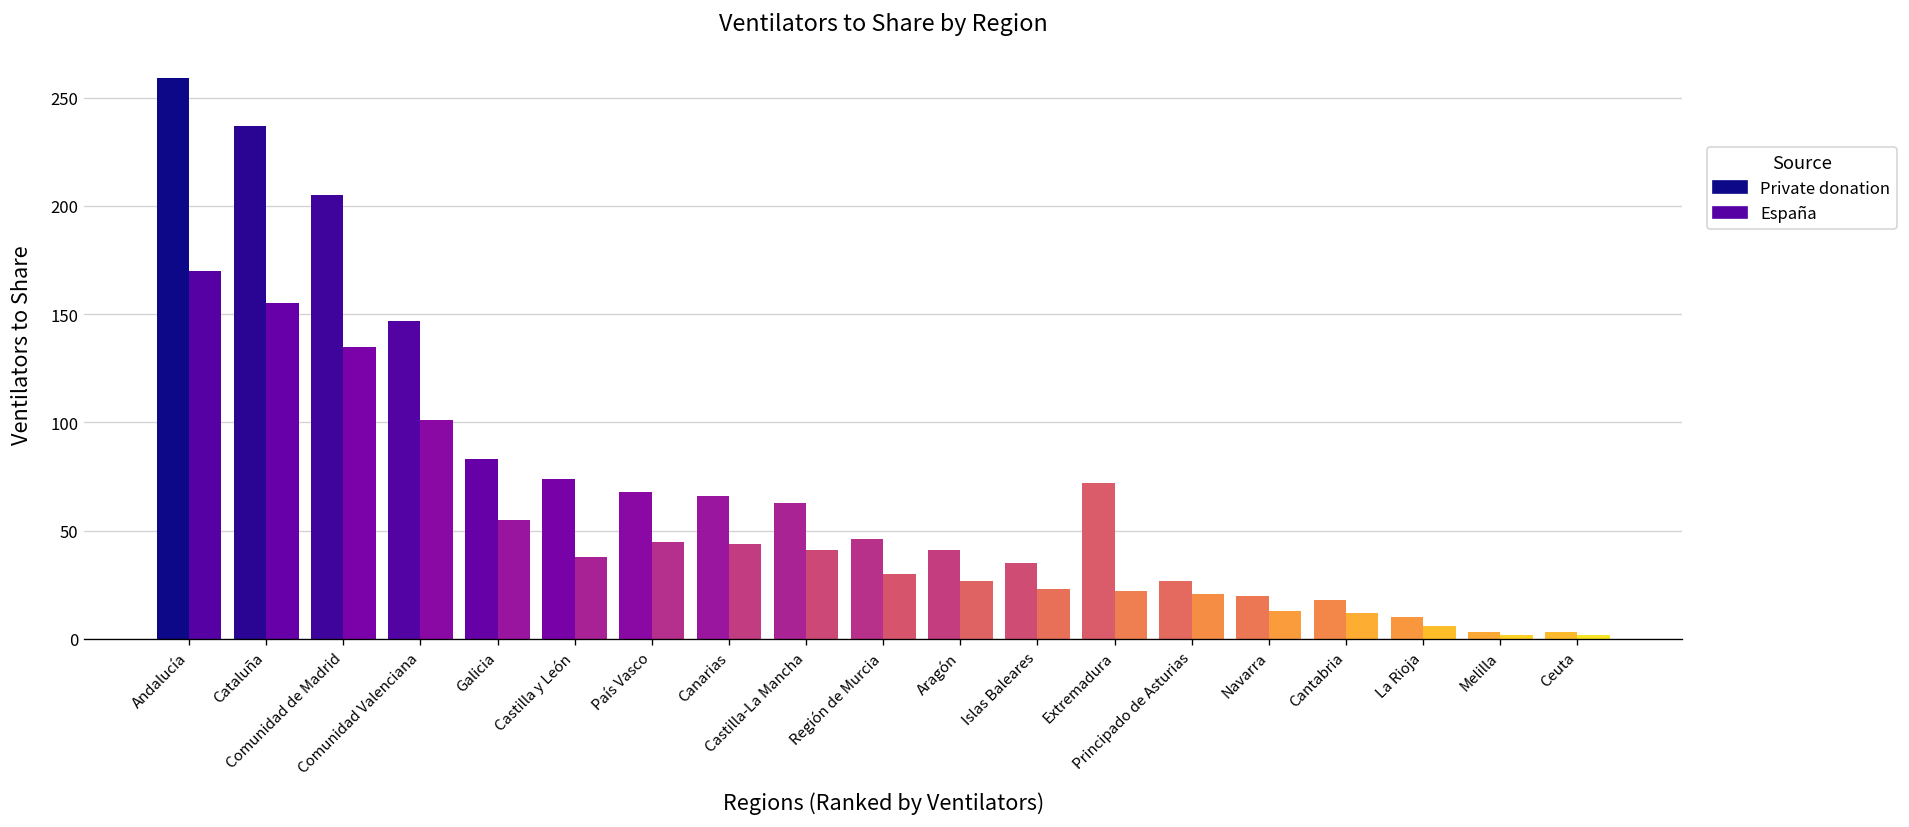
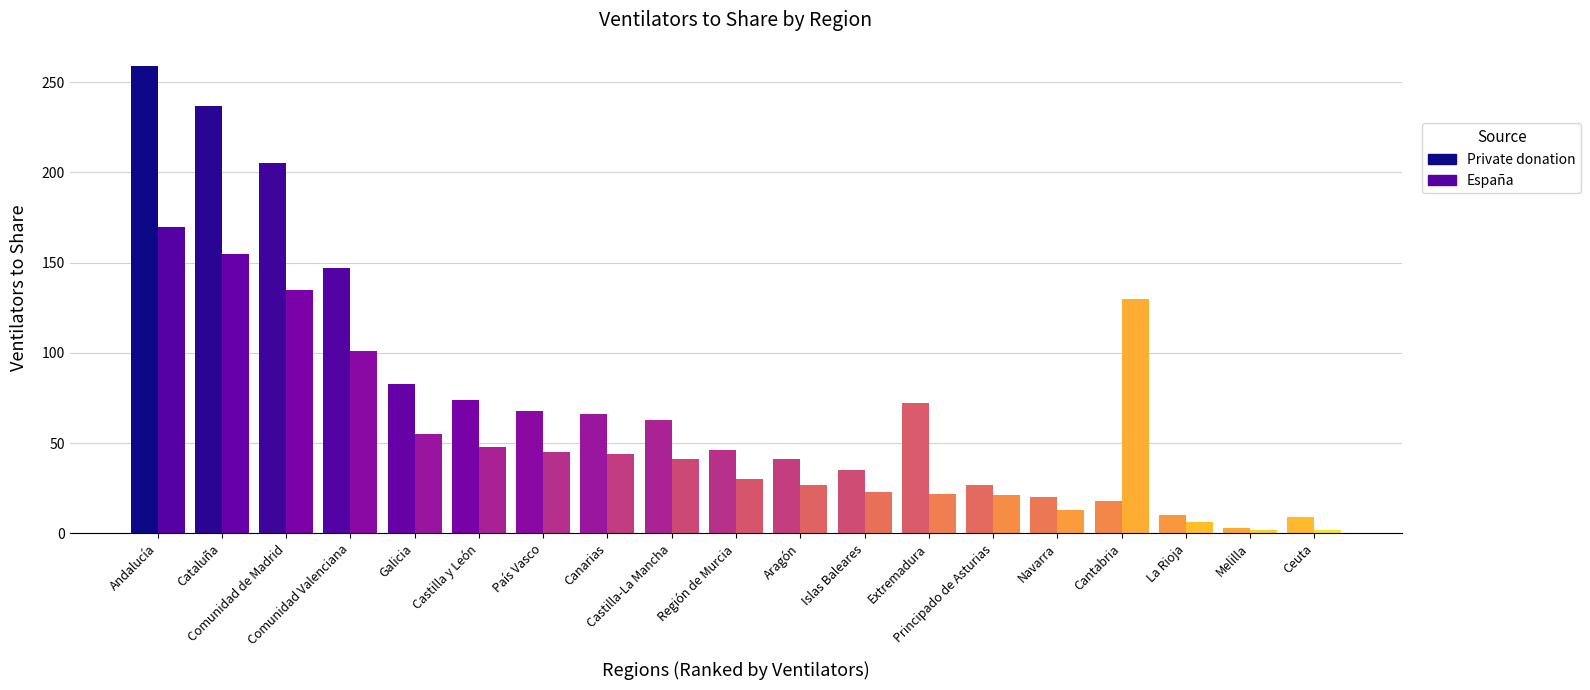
España, Castilla y León: 38 -> 48
España, Cantabria: 12 -> 130
Private donation, Ceuta: 3 -> 9
